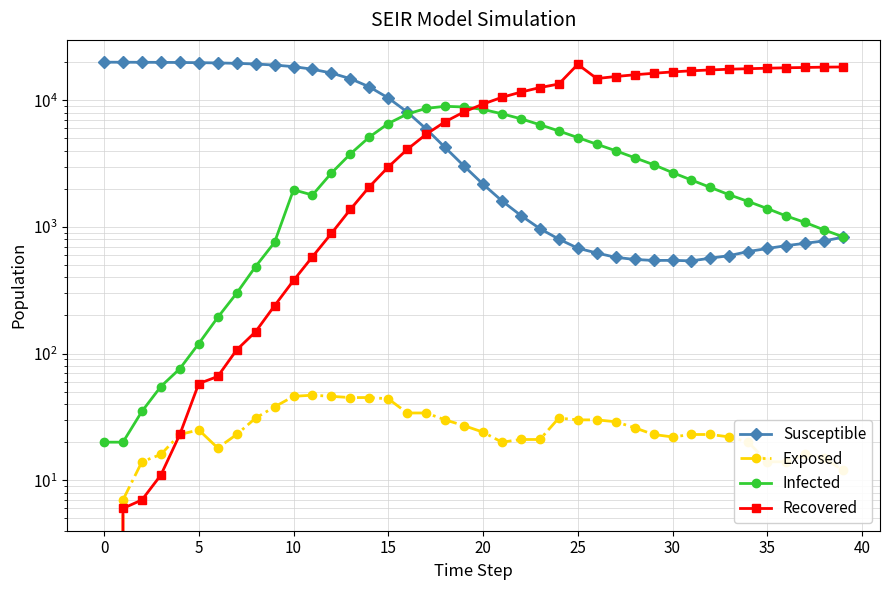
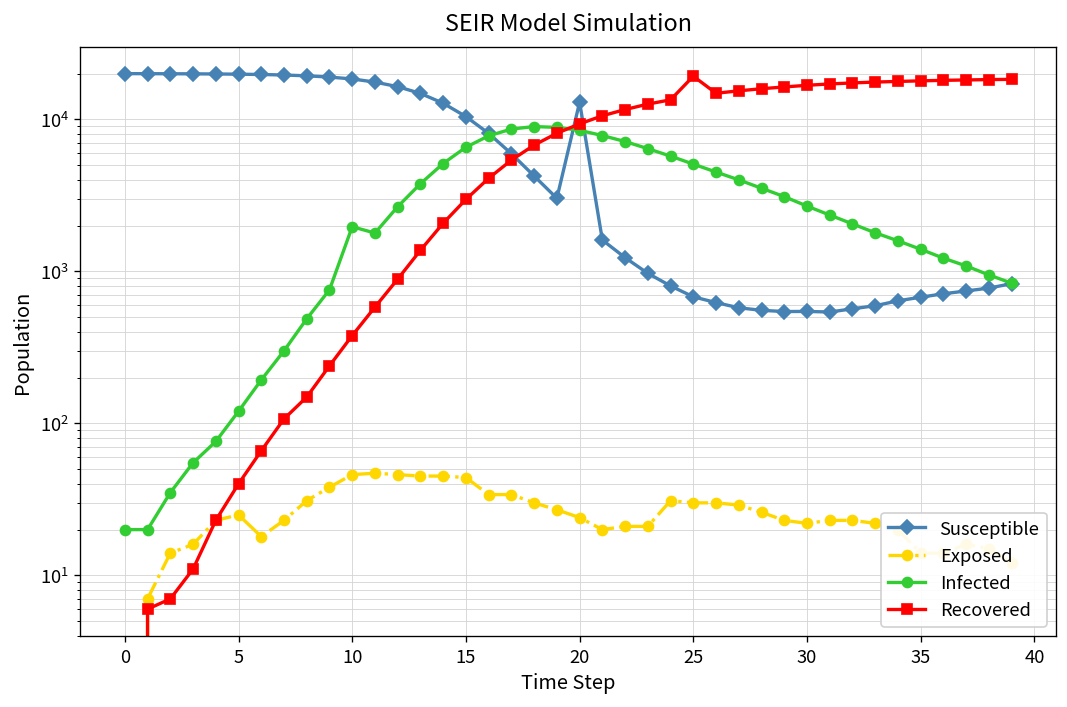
Recovered, 5: 60 -> 40
Susceptible, 20: 2200 -> 13000
